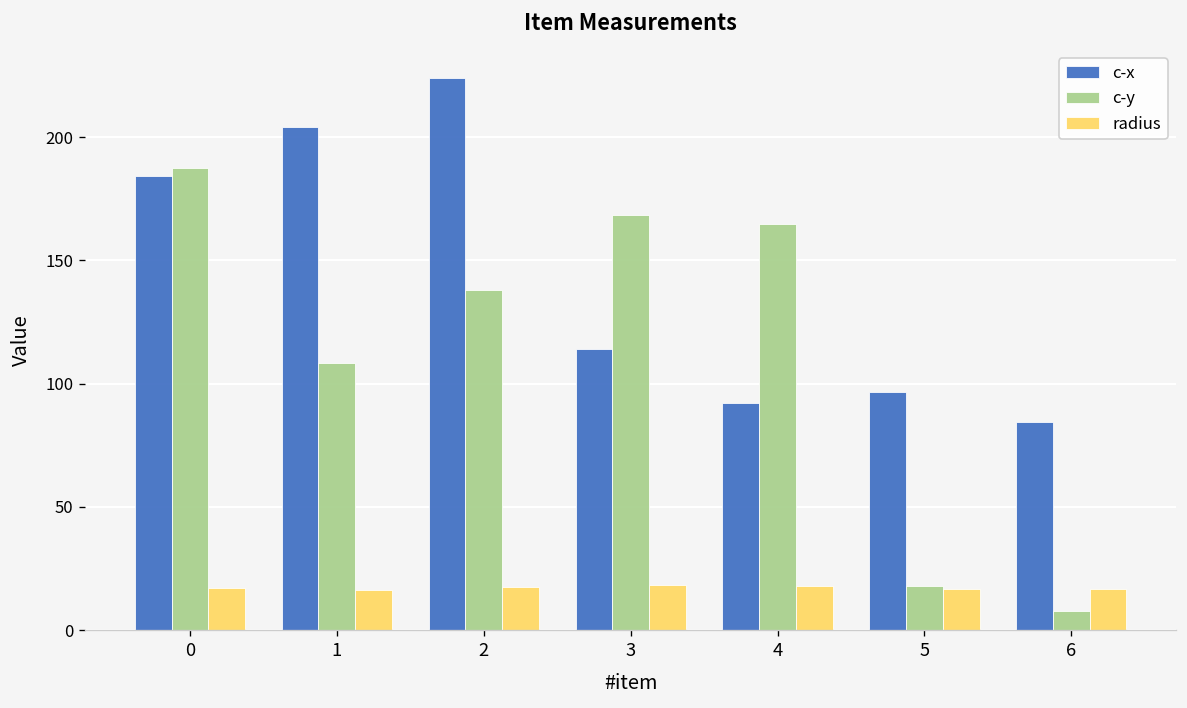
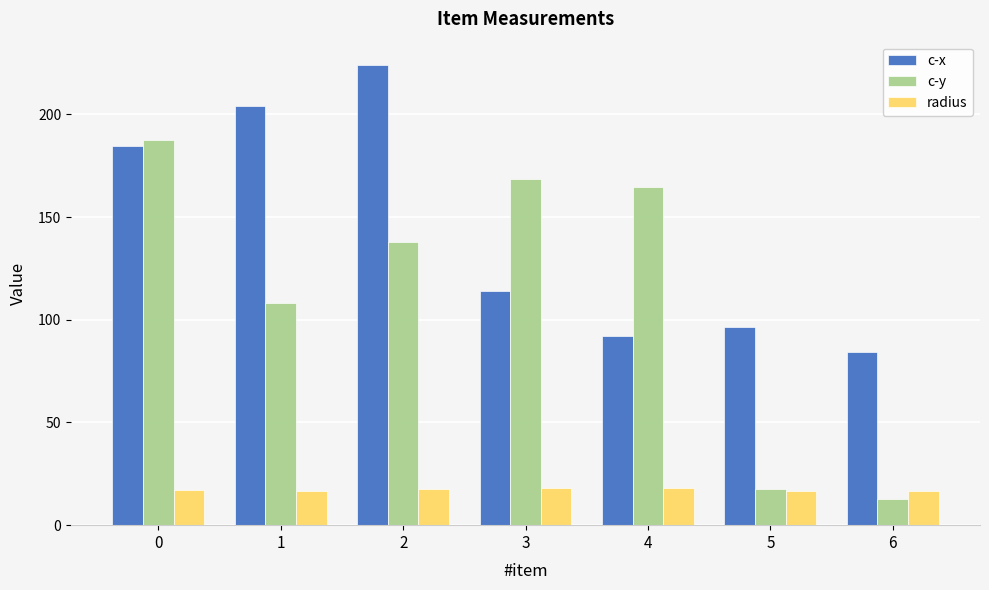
c-y, 6: 8 -> 13
